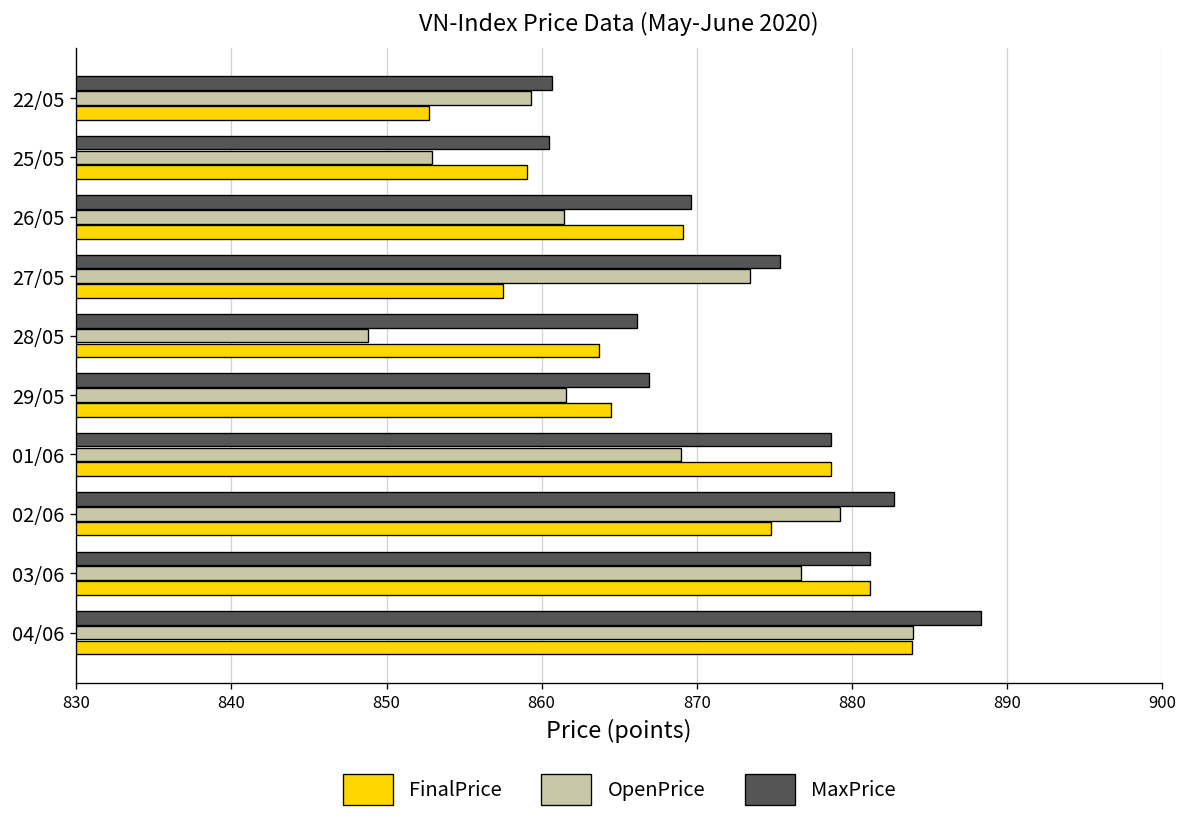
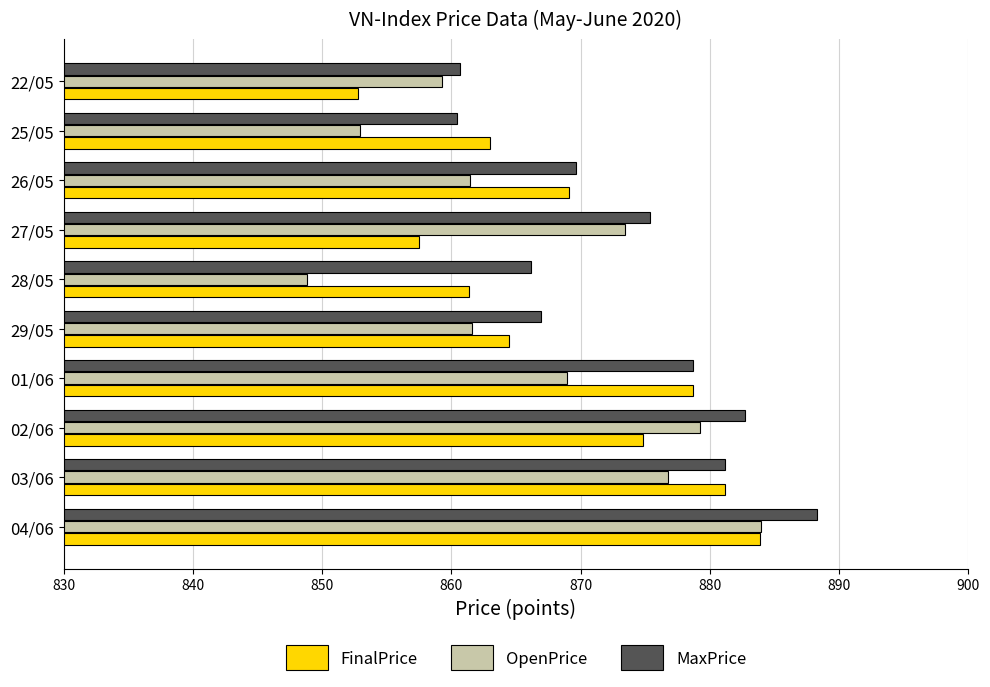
FinalPrice, 25/05: 859.0 -> 863.0
FinalPrice, 28/05: 863.7 -> 861.4
